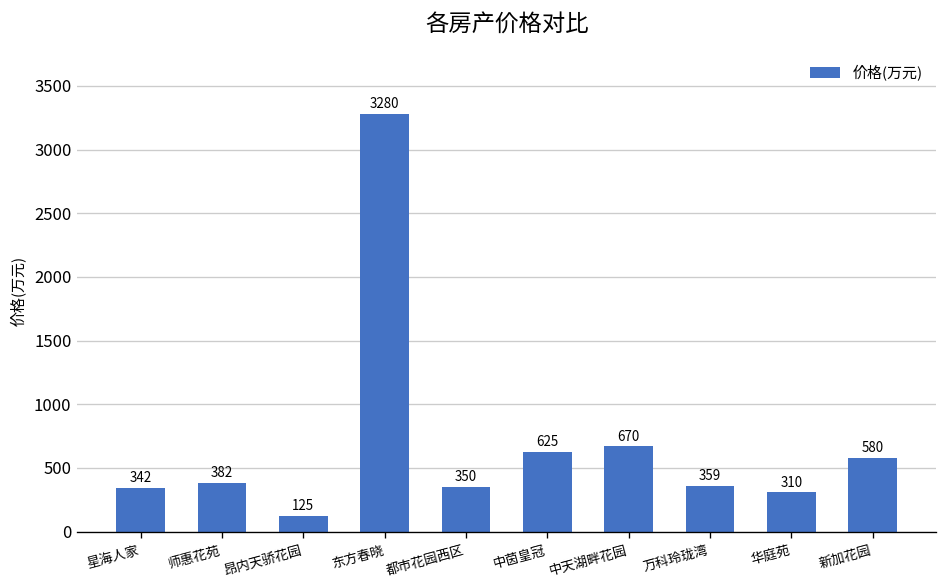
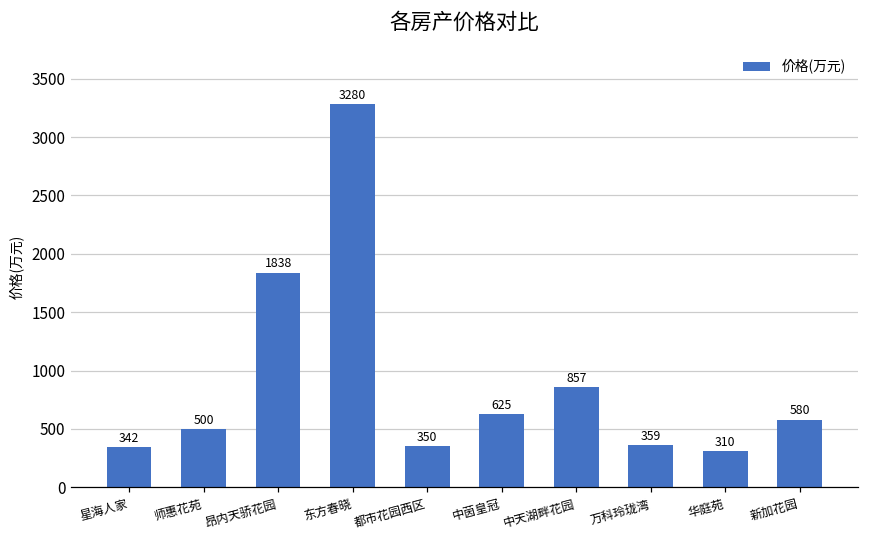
师惠花苑: 382 -> 500
昂内天骄花园: 125 -> 1838
中天湖畔花园: 670 -> 857
